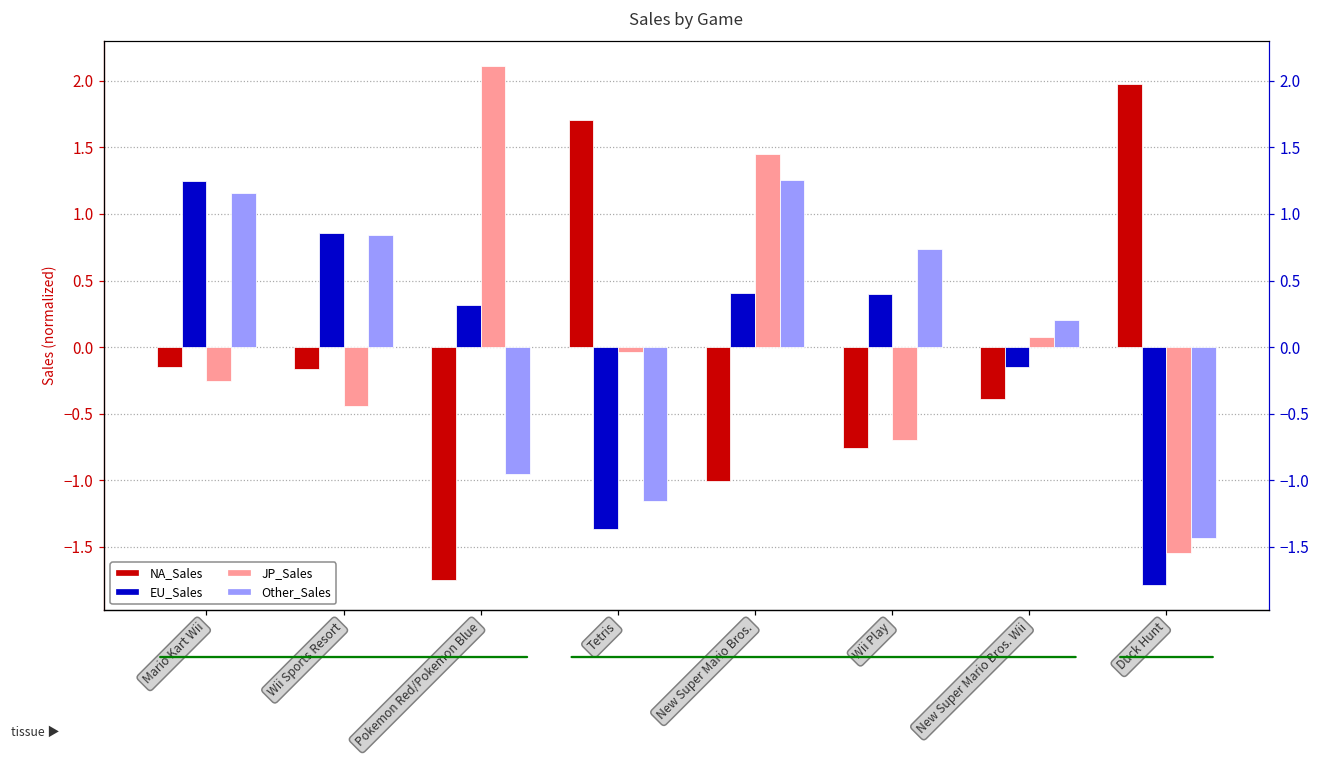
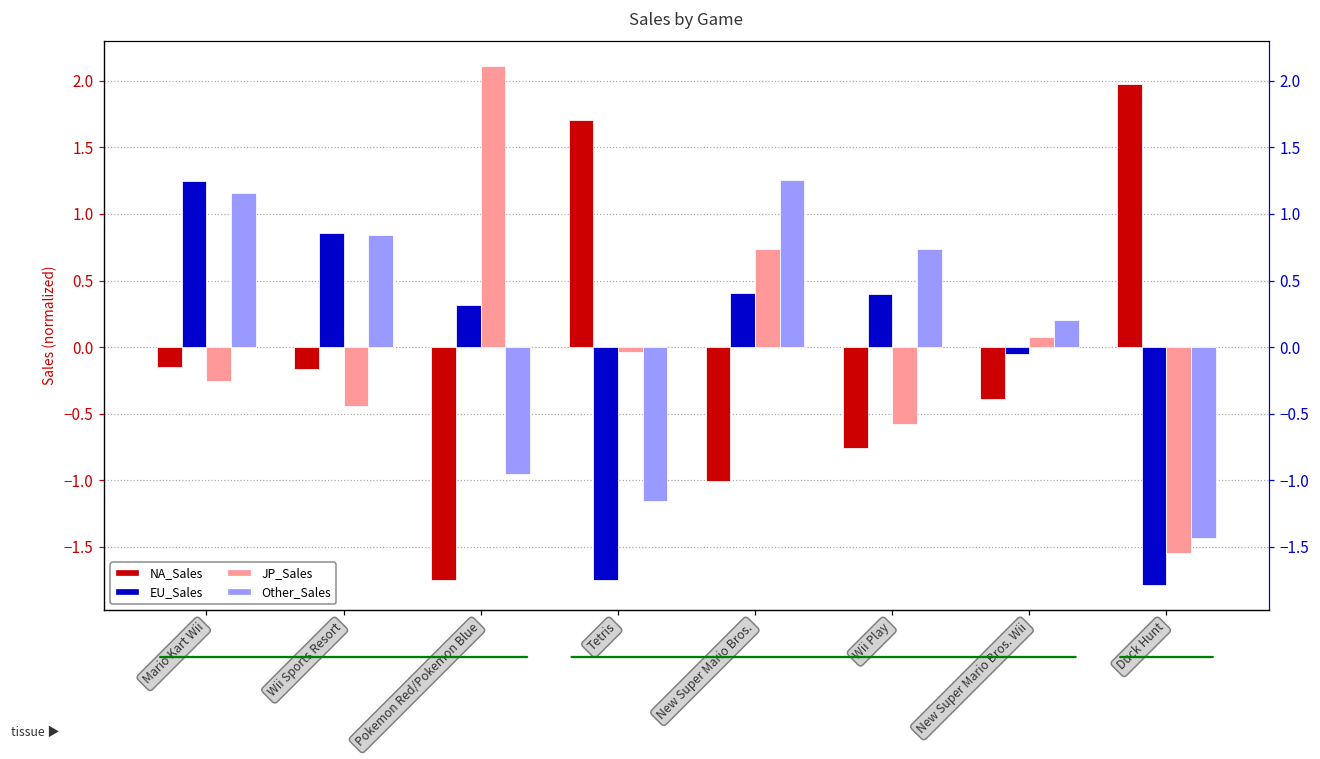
EU_Sales, Tetris: -1.37 -> -1.75
JP_Sales, New Super Mario Bros.: 1.45 -> 0.74
JP_Sales, Wii Play: -0.70 -> -0.57
EU_Sales, New Super Mario Bros. Wii: -0.15 -> -0.05
